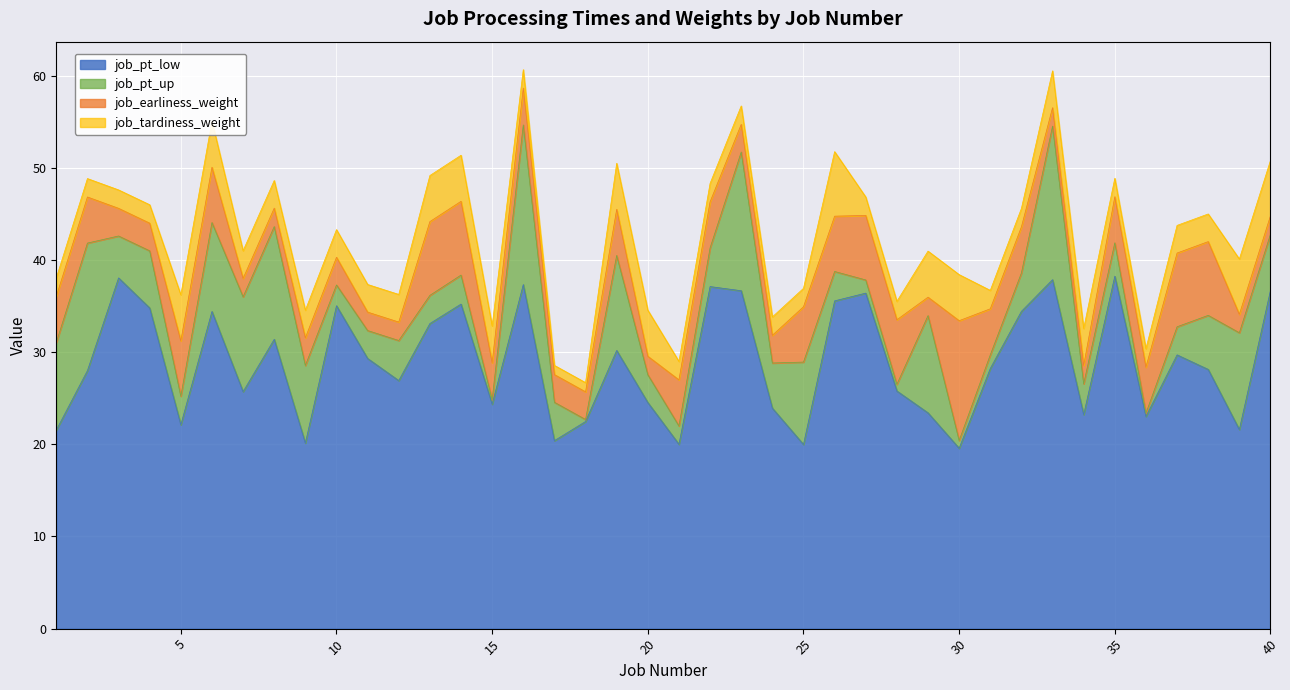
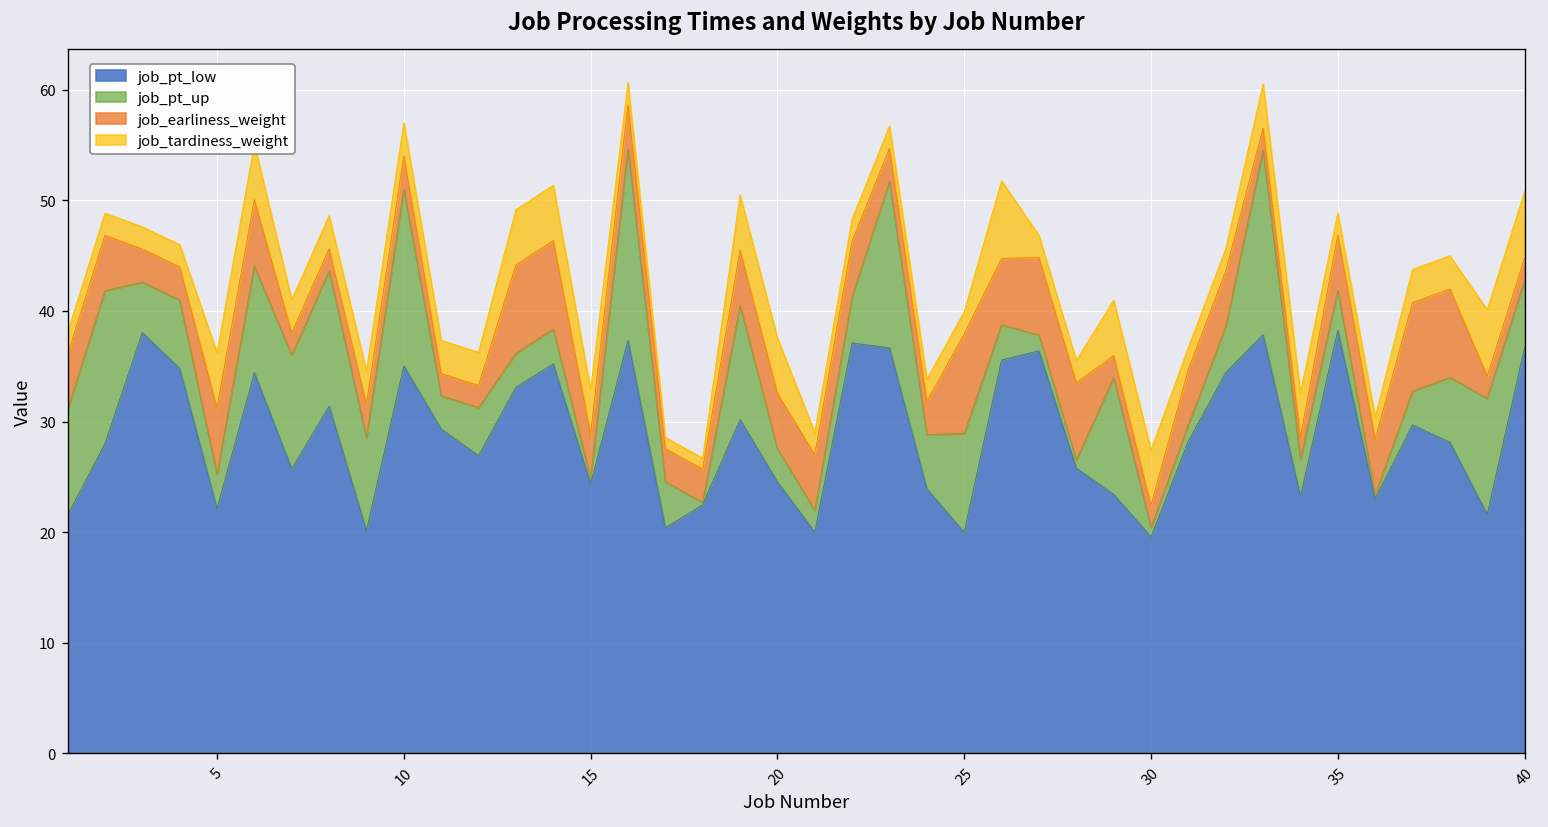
job_pt_up, 10: 37 -> 51
job_earliness_weight, 20: 2 -> 5
job_earliness_weight, 25: 6 -> 9
job_earliness_weight, 30: 13 -> 2
